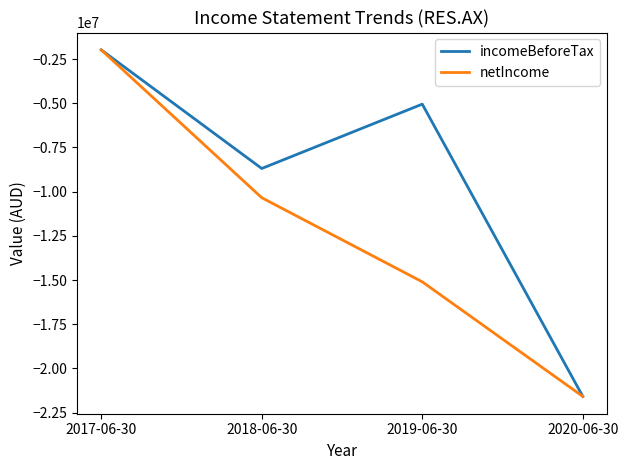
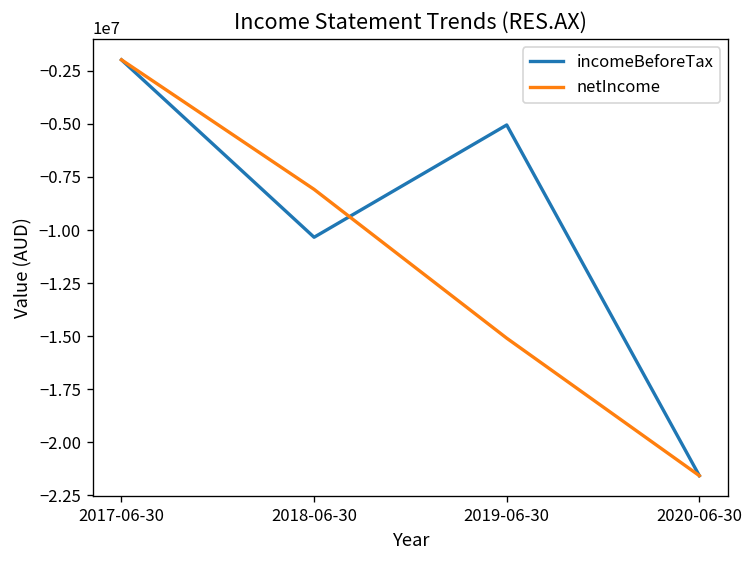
incomeBeforeTax, 2018-06-30: -8700000 -> -10300000
netIncome, 2018-06-30: -10300000 -> -8100000
